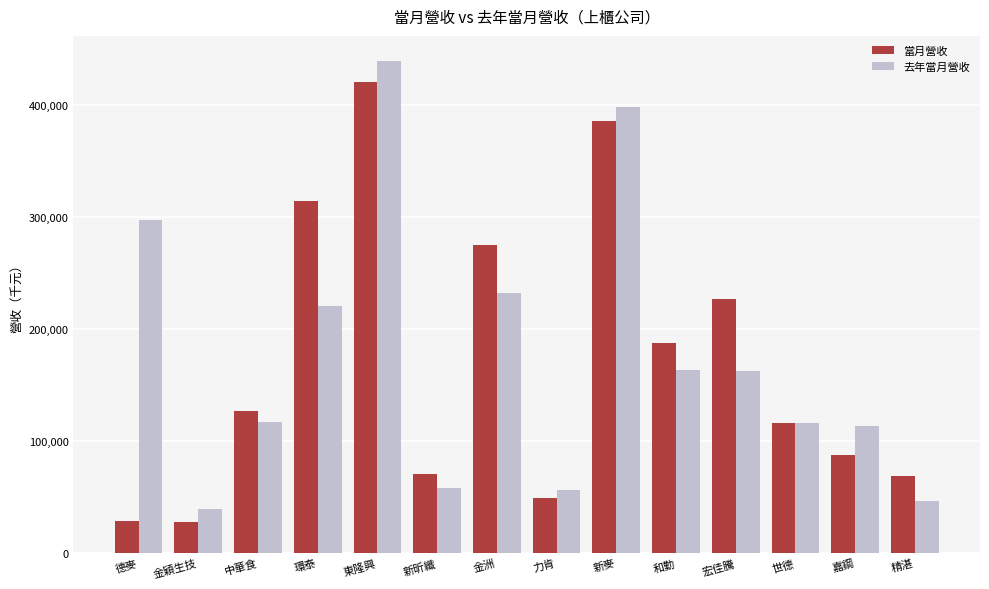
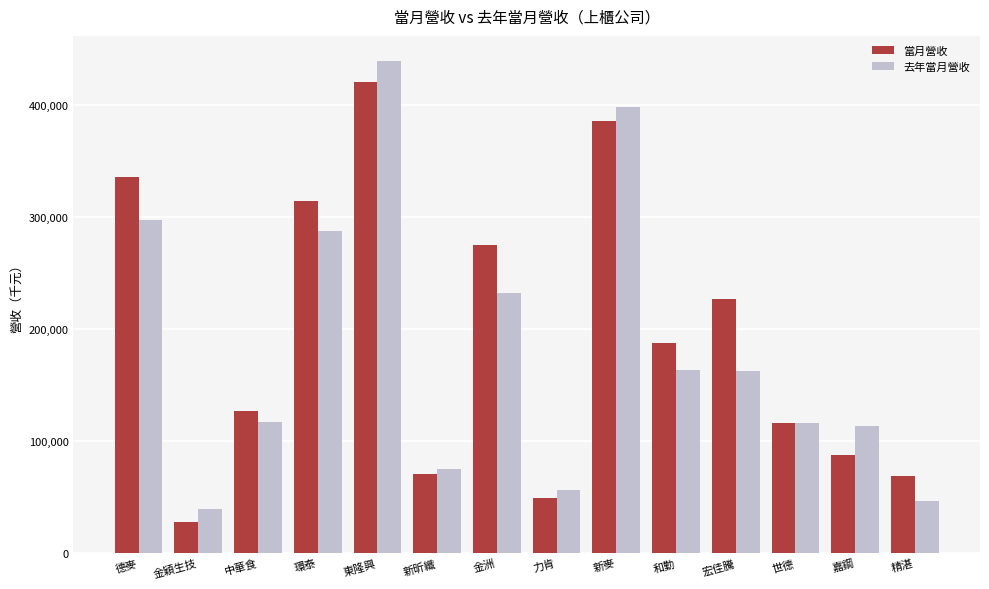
當月營收, 德麥: 29,000 -> 336,000
去年當月營收, 環泰: 221,000 -> 287,000
去年當月營收, 新昕纖: 58,000 -> 75,000
